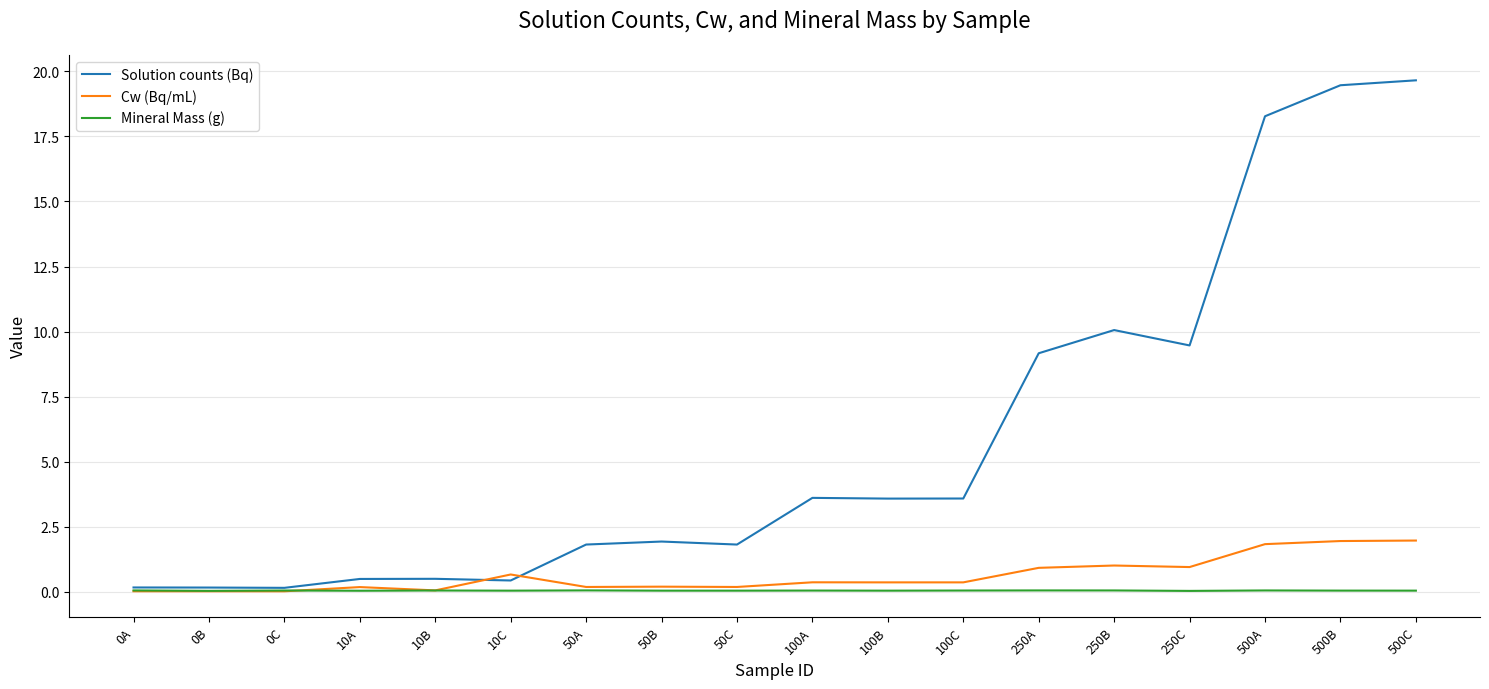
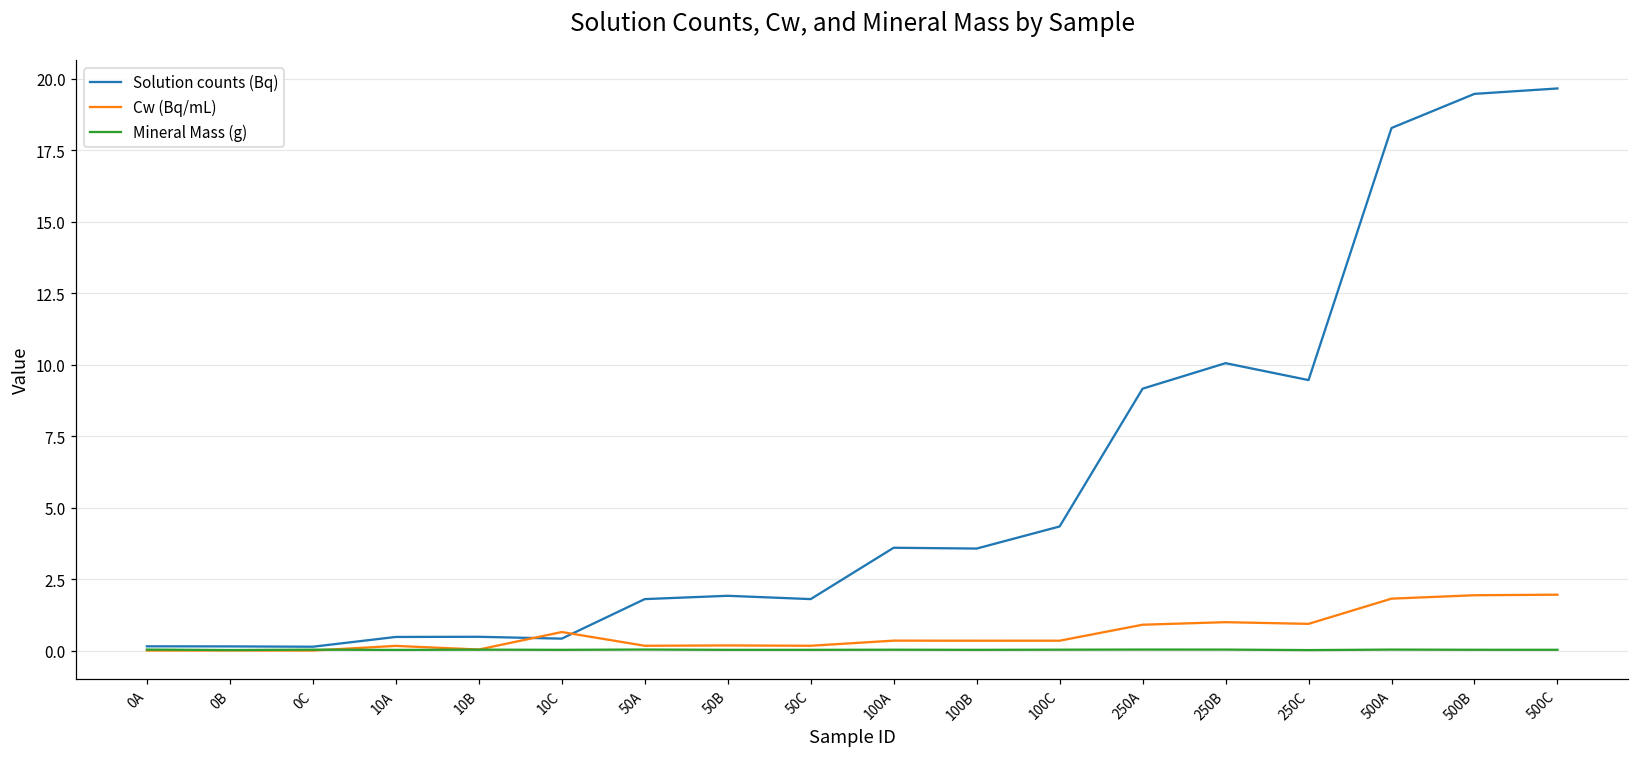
Solution counts (Bq), 100C: 3.6 -> 4.4
